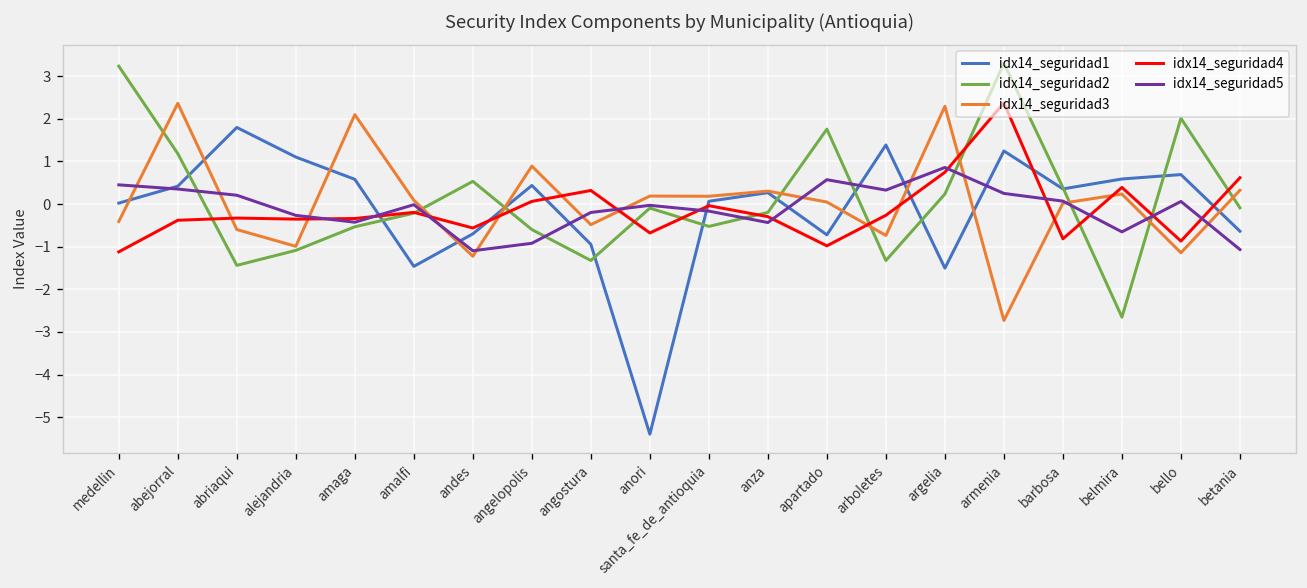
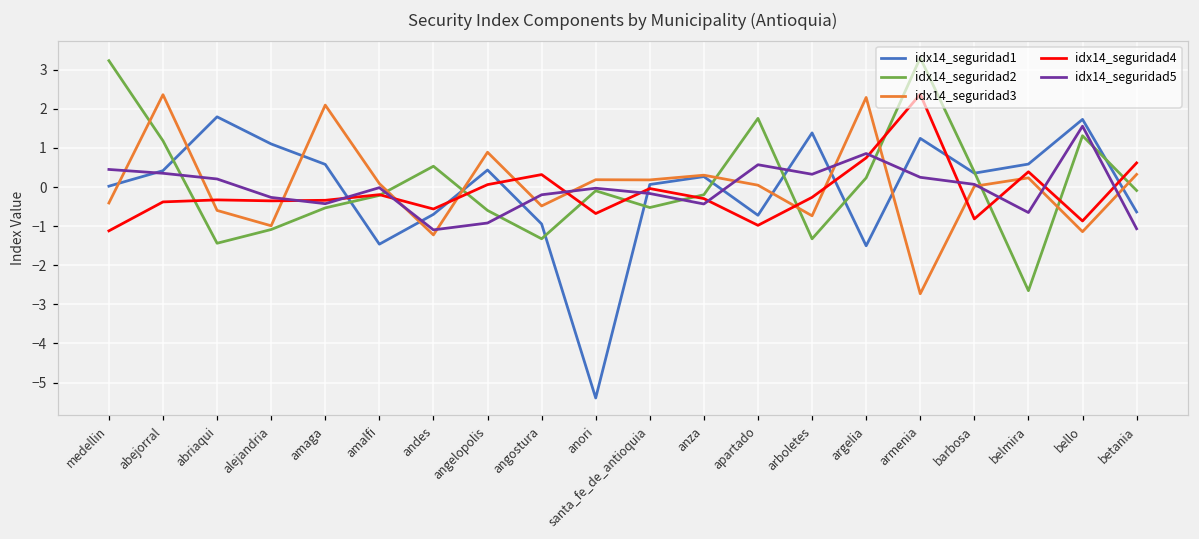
idx14_seguridad1, bello: 0.7 -> 1.7
idx14_seguridad2, bello: 2.0 -> 1.3
idx14_seguridad5, bello: 0.1 -> 1.6
